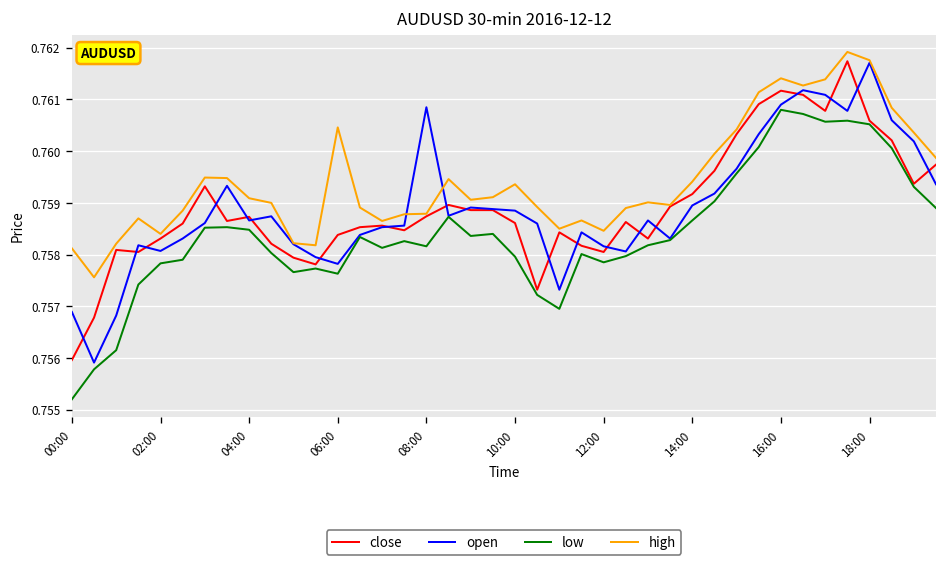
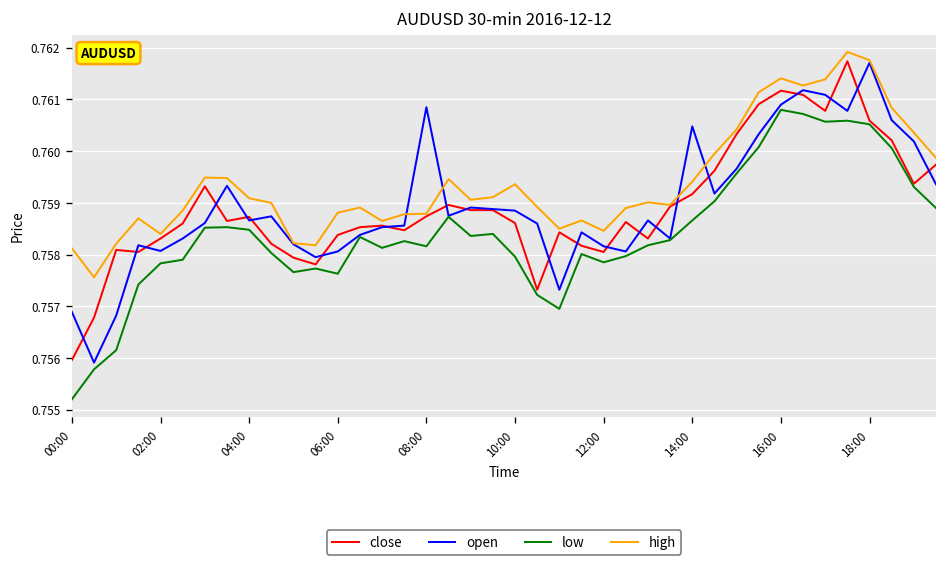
open, 06:00: 0.7578 -> 0.7581
high, 06:00: 0.7605 -> 0.7588
open, 14:00: 0.7590 -> 0.7605
